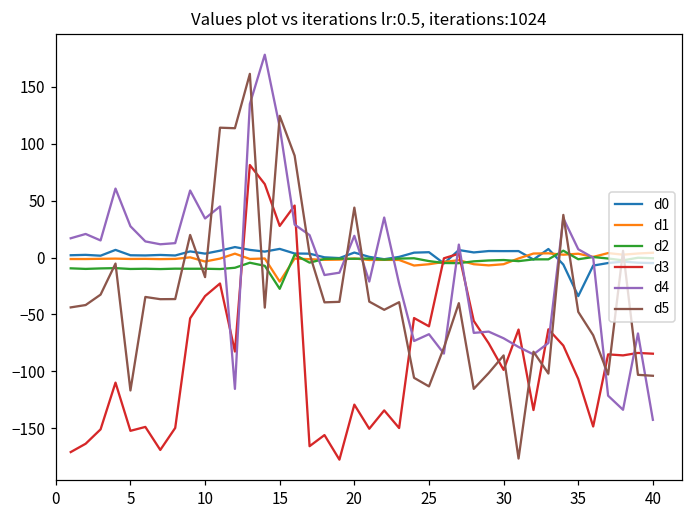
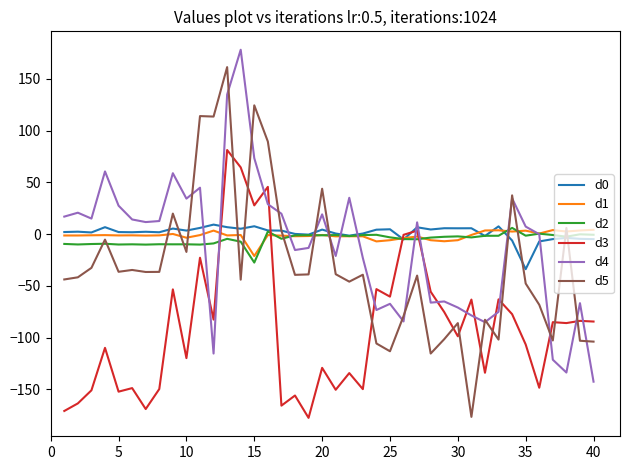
d5, 5: -117 -> -36
d3, 10: -34 -> -120
d4, 15: 115 -> 73
